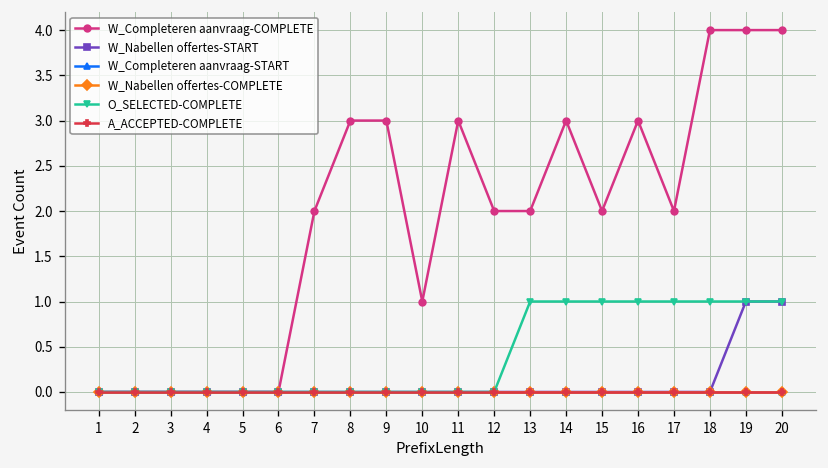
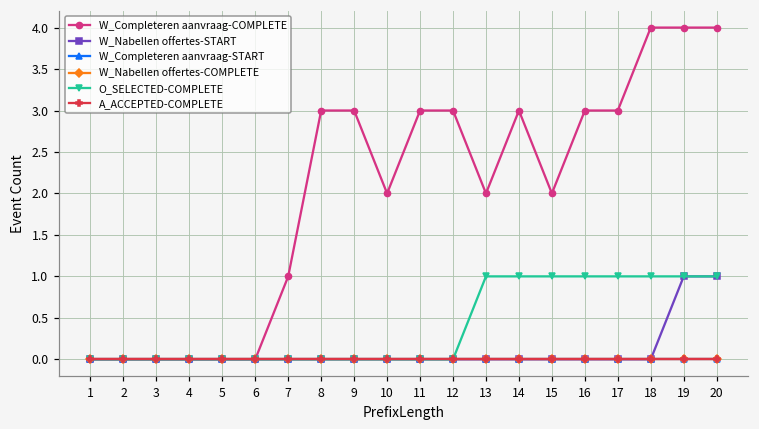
W_Completeren aanvraag-COMPLETE, 7: 2 -> 1
W_Completeren aanvraag-COMPLETE, 10: 1 -> 2
W_Completeren aanvraag-COMPLETE, 12: 2 -> 3
W_Completeren aanvraag-COMPLETE, 17: 2 -> 3
